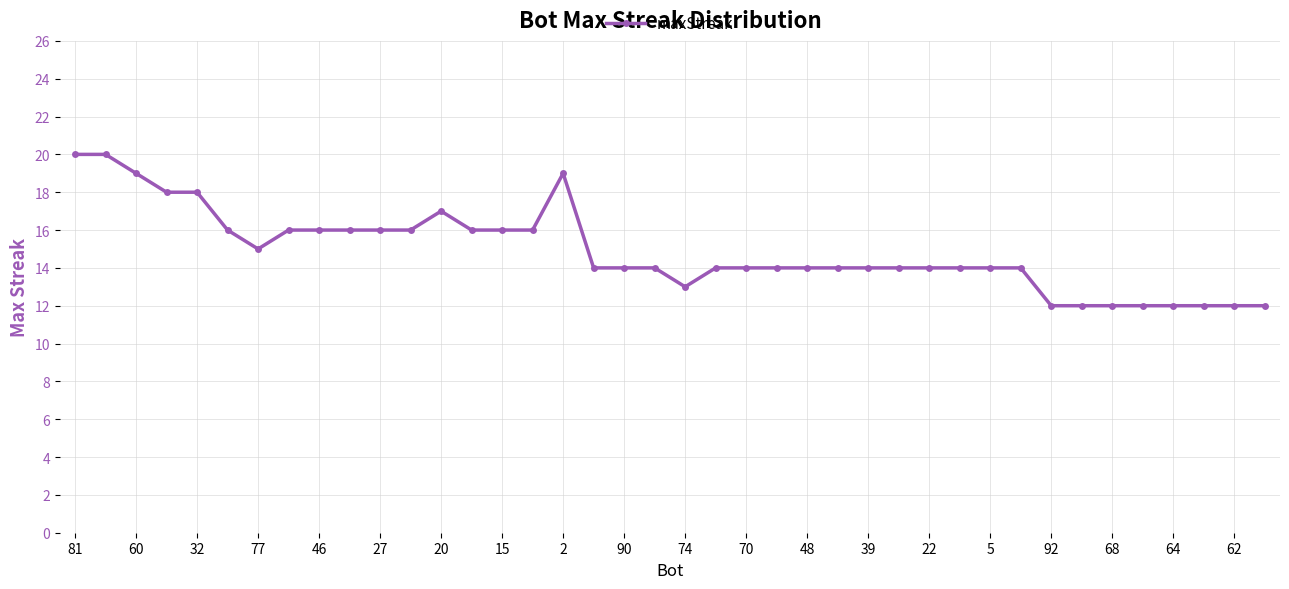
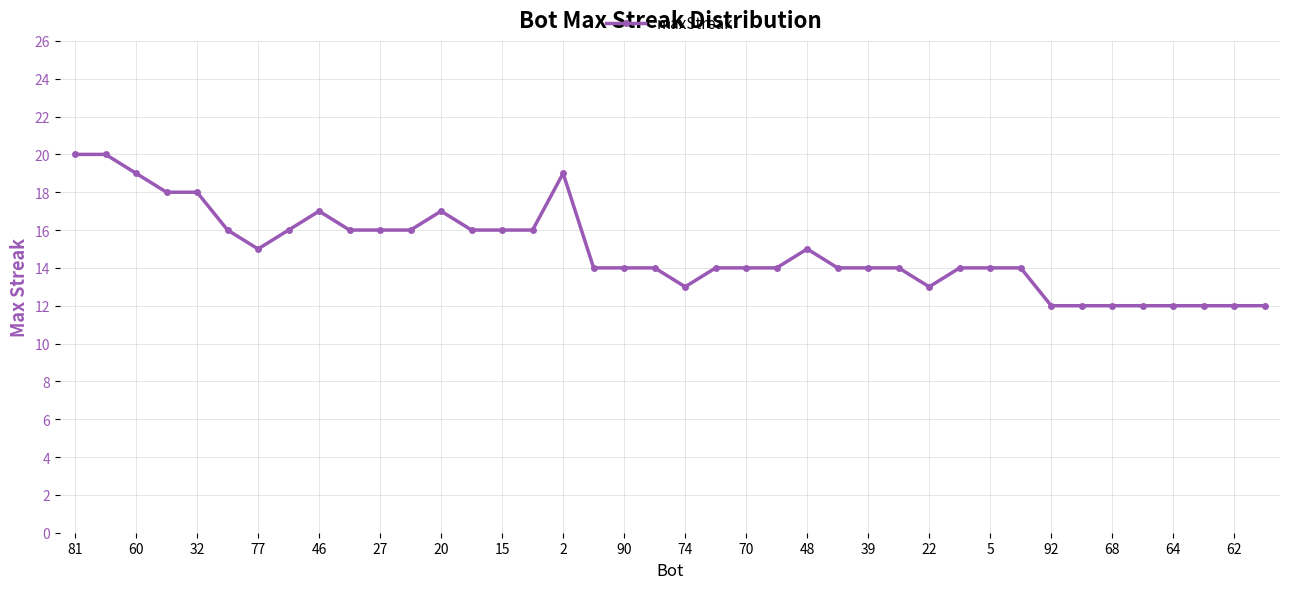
46: 16 -> 17
48: 14 -> 15
22: 14 -> 13
